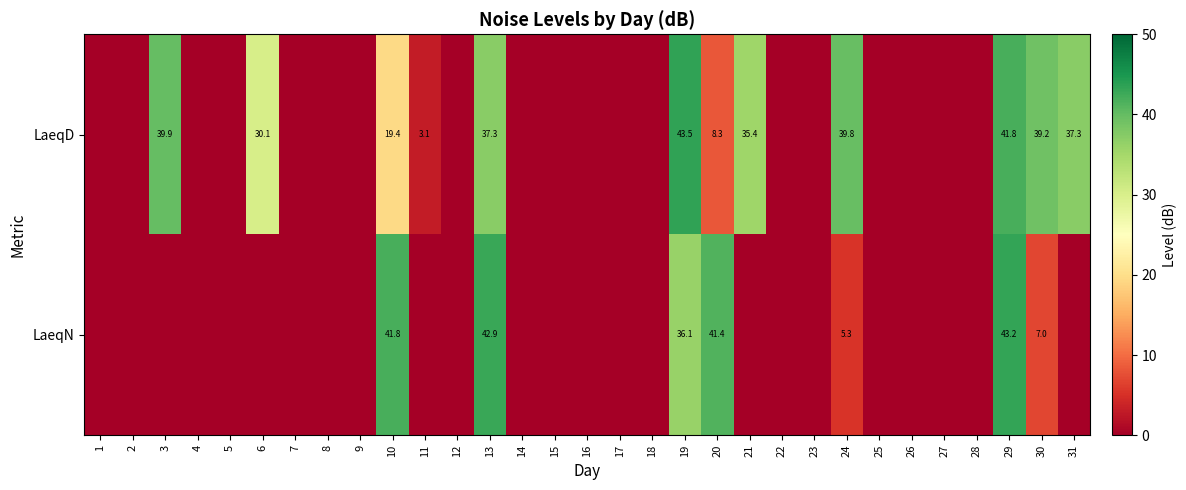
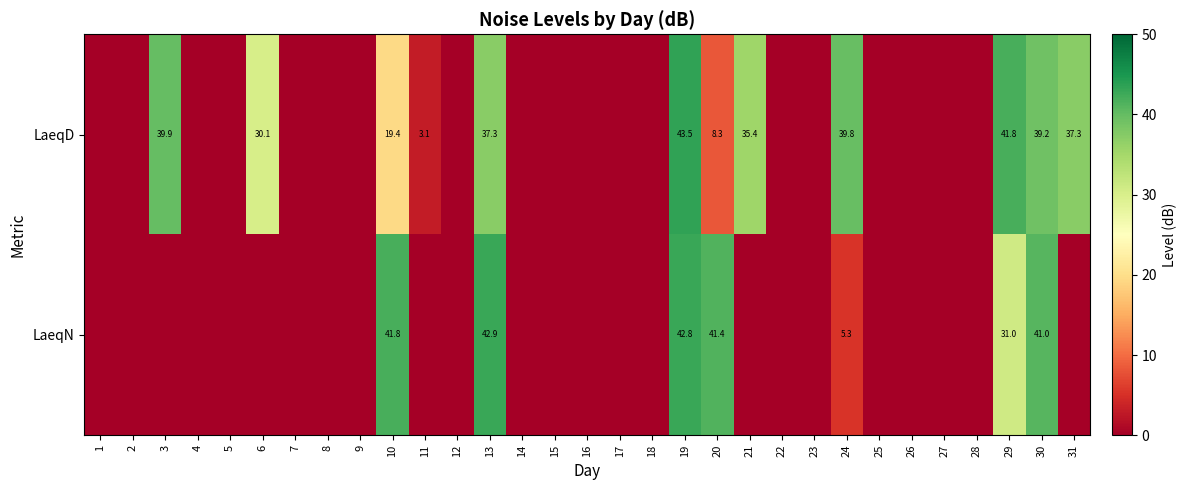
LaeqN, 19: 36.1 -> 42.8
LaeqN, 29: 43.2 -> 31.0
LaeqN, 30: 7.0 -> 41.0
